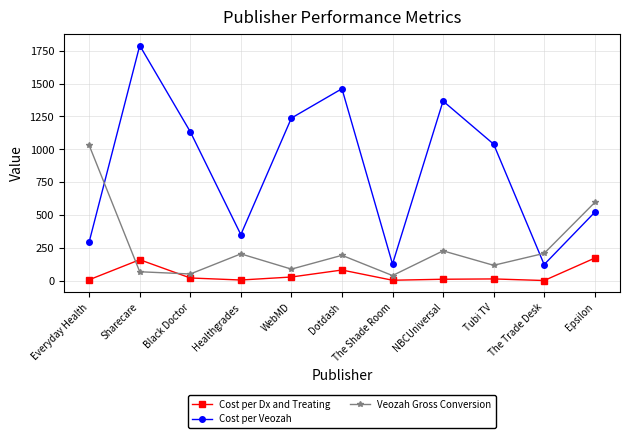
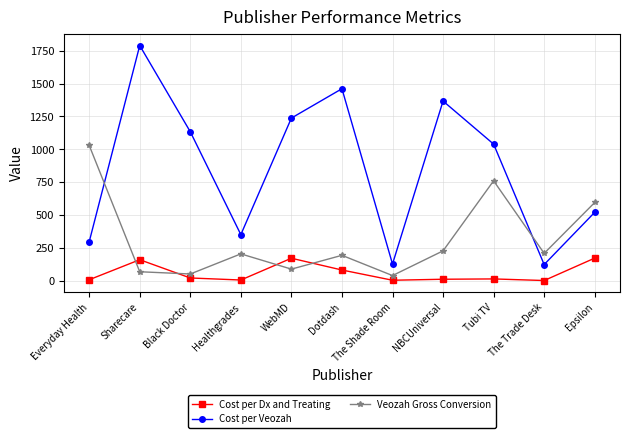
Cost per Dx and Treating, WebMD: 30 -> 170
Veozah Gross Conversion, Tubi TV: 120 -> 760
